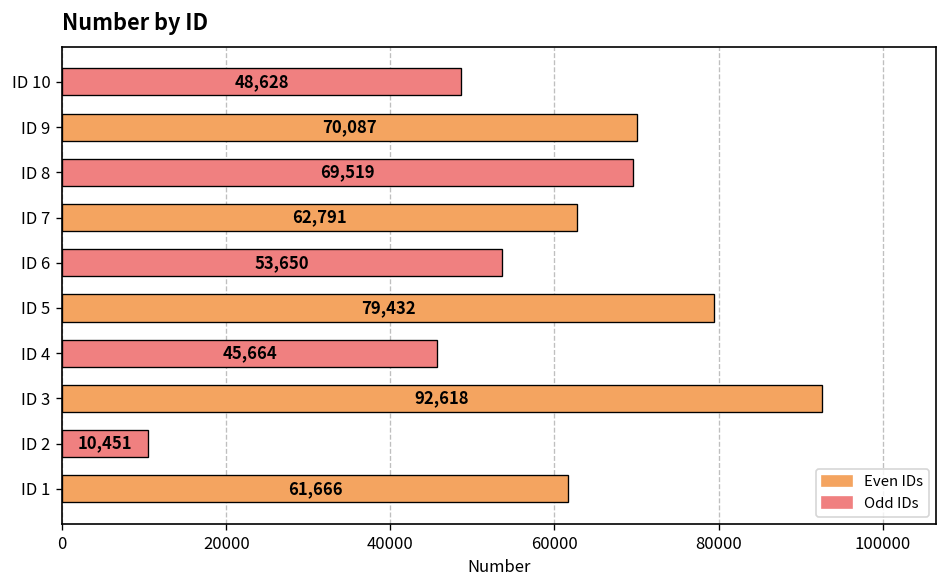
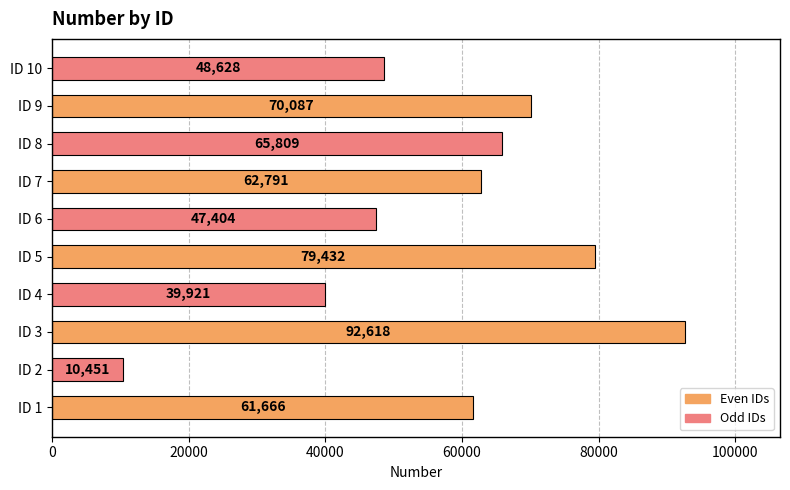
ID 8: 69,519 -> 65,809
ID 6: 53,650 -> 47,404
ID 4: 45,664 -> 39,921
